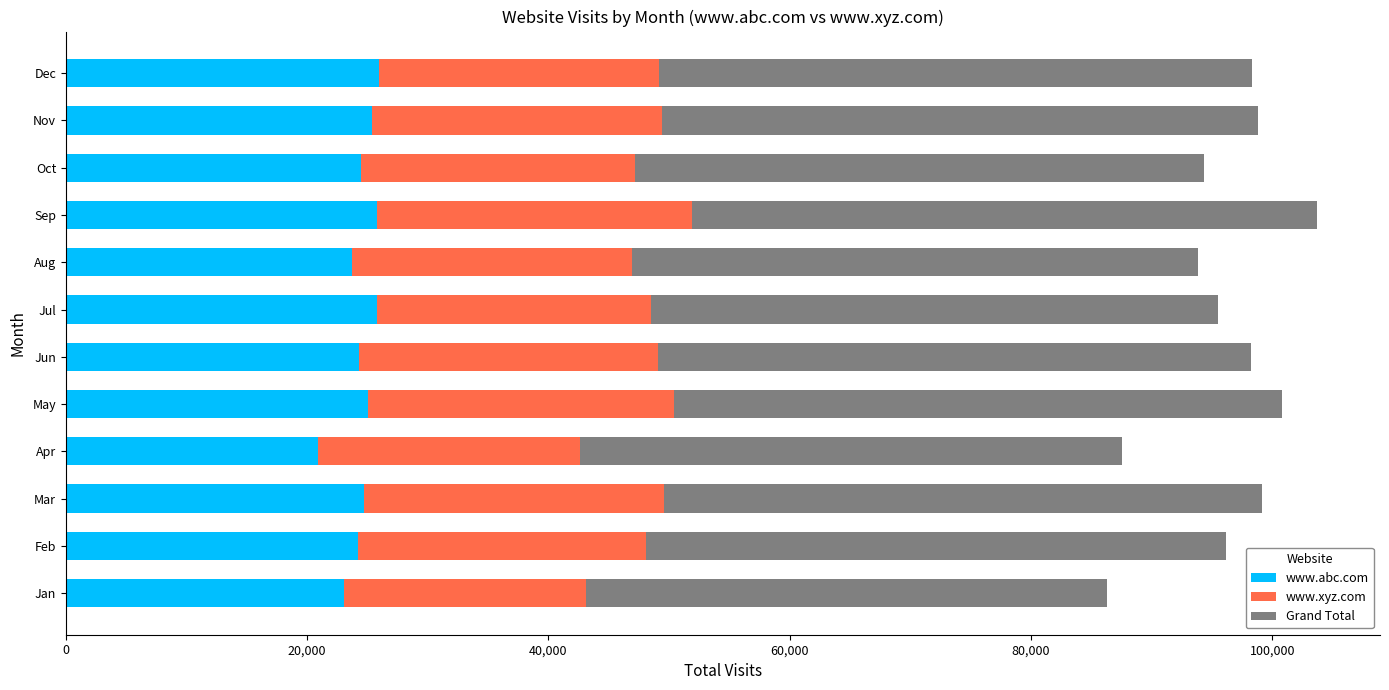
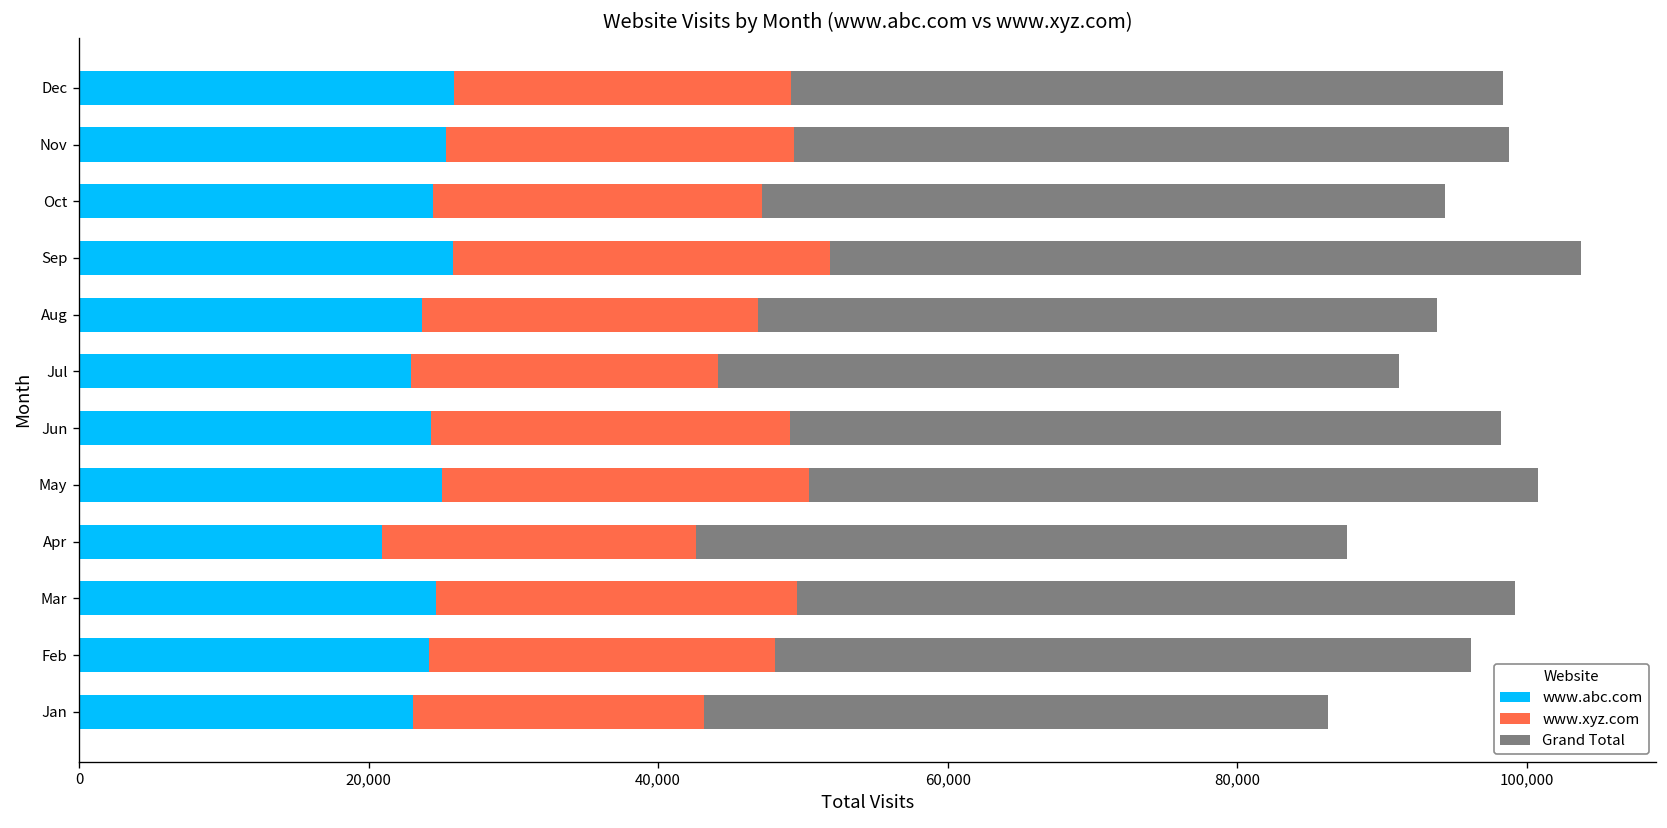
www.abc.com, Jul: 25,800 -> 22,900
www.xyz.com, Jul: 22,700 -> 21,200
